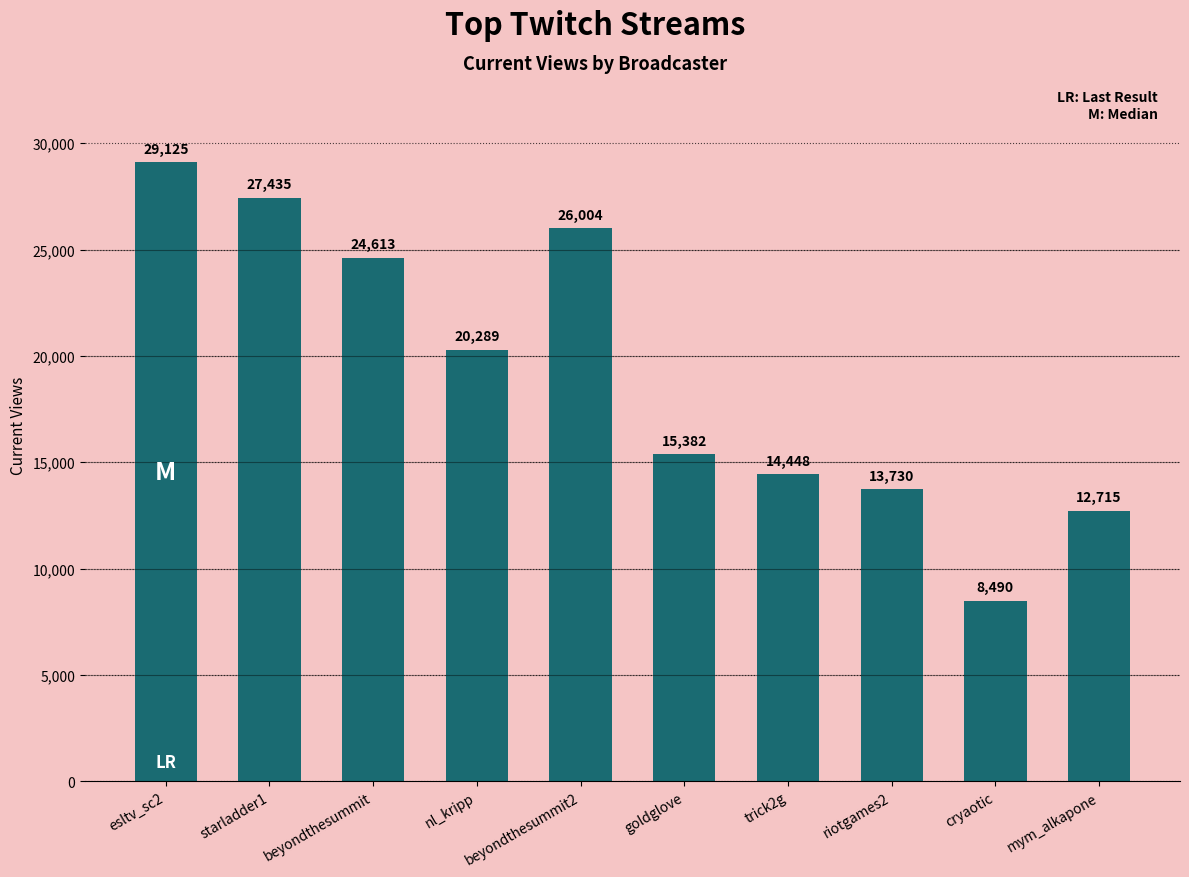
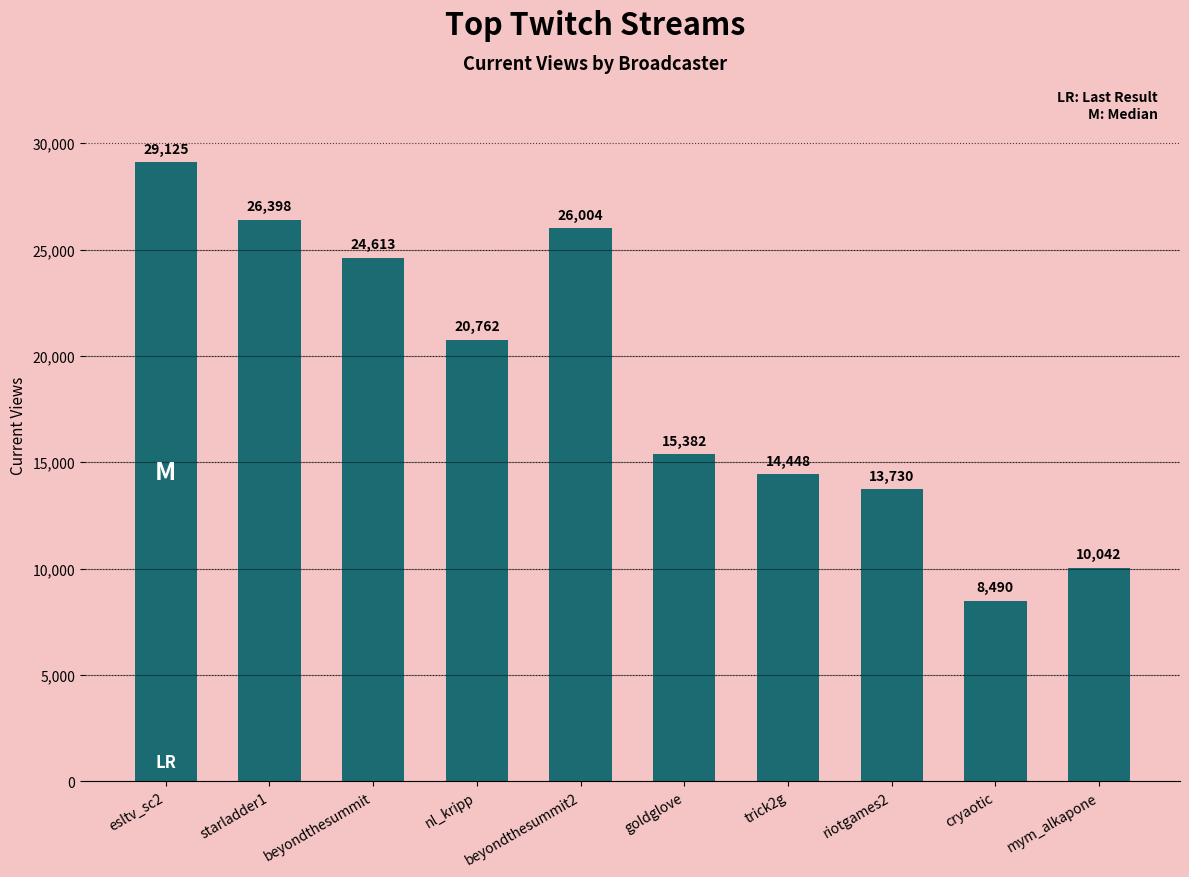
starladder1: 27,435 -> 26,398
nl_kripp: 20,289 -> 20,762
mym_alkapone: 12,715 -> 10,042
